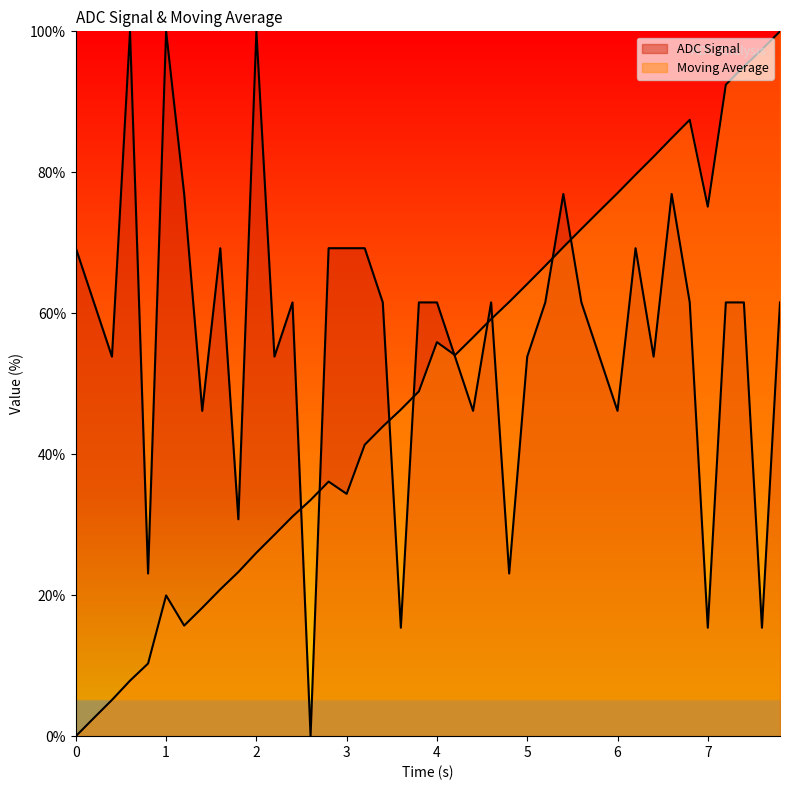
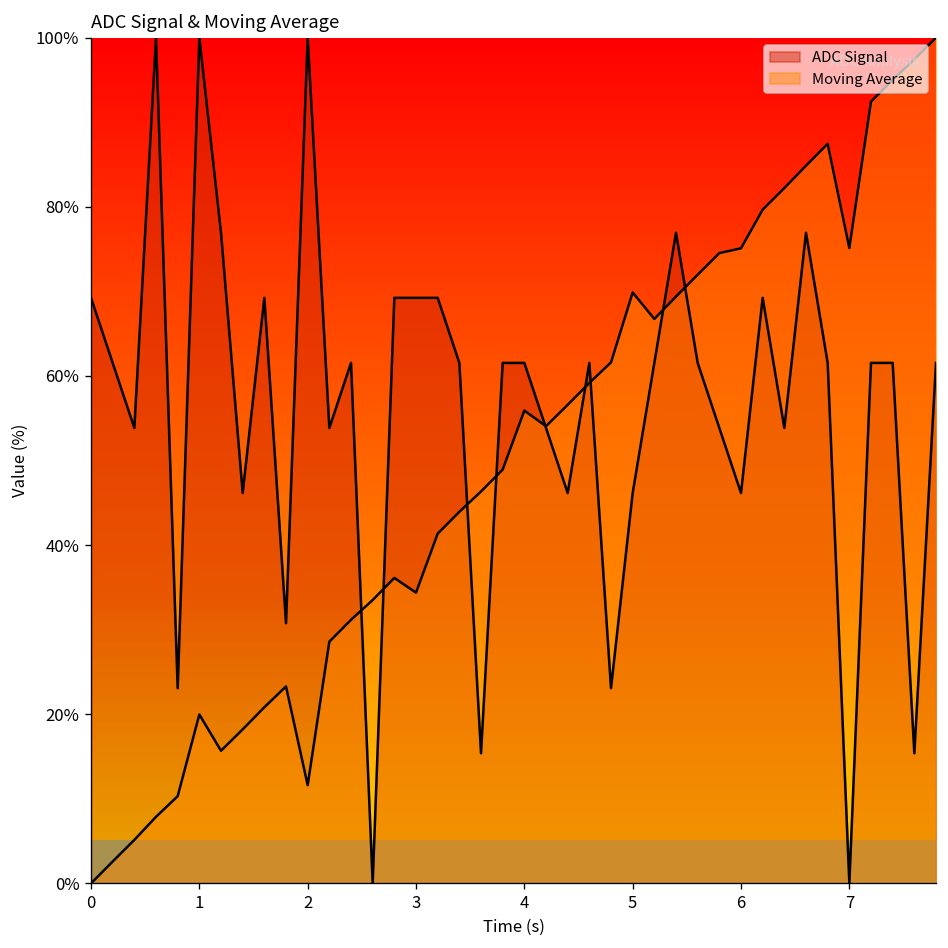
Moving Average, 2: 26% -> 12%
ADC Signal, 5: 54% -> 46%
Moving Average, 5: 64% -> 70%
Moving Average, 6: 77% -> 75%
ADC Signal, 7: 15% -> 0%
